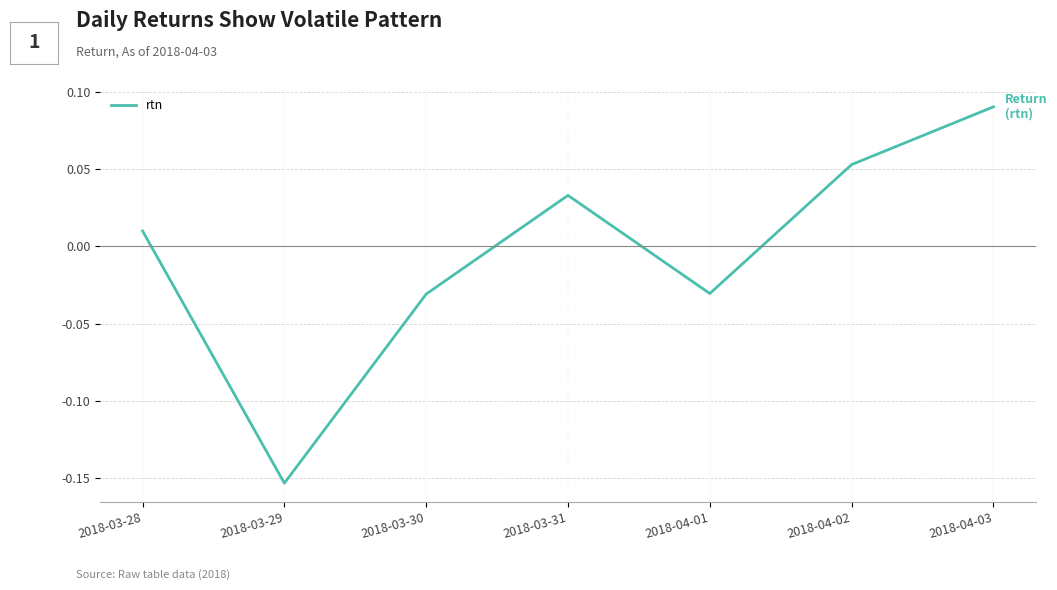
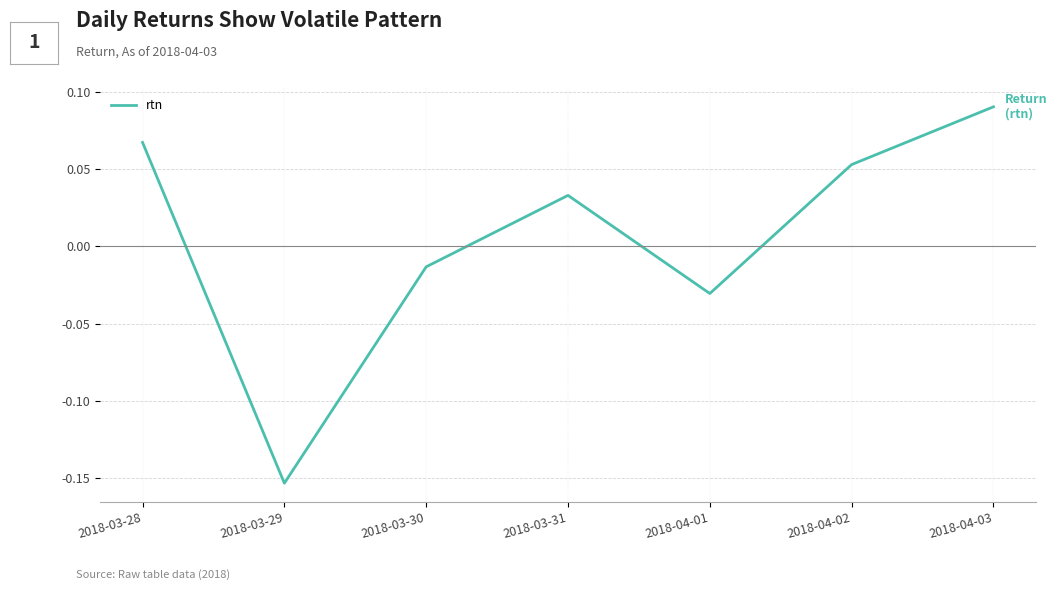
2018-03-28: 0.010 -> 0.067
2018-03-30: -0.031 -> -0.013
